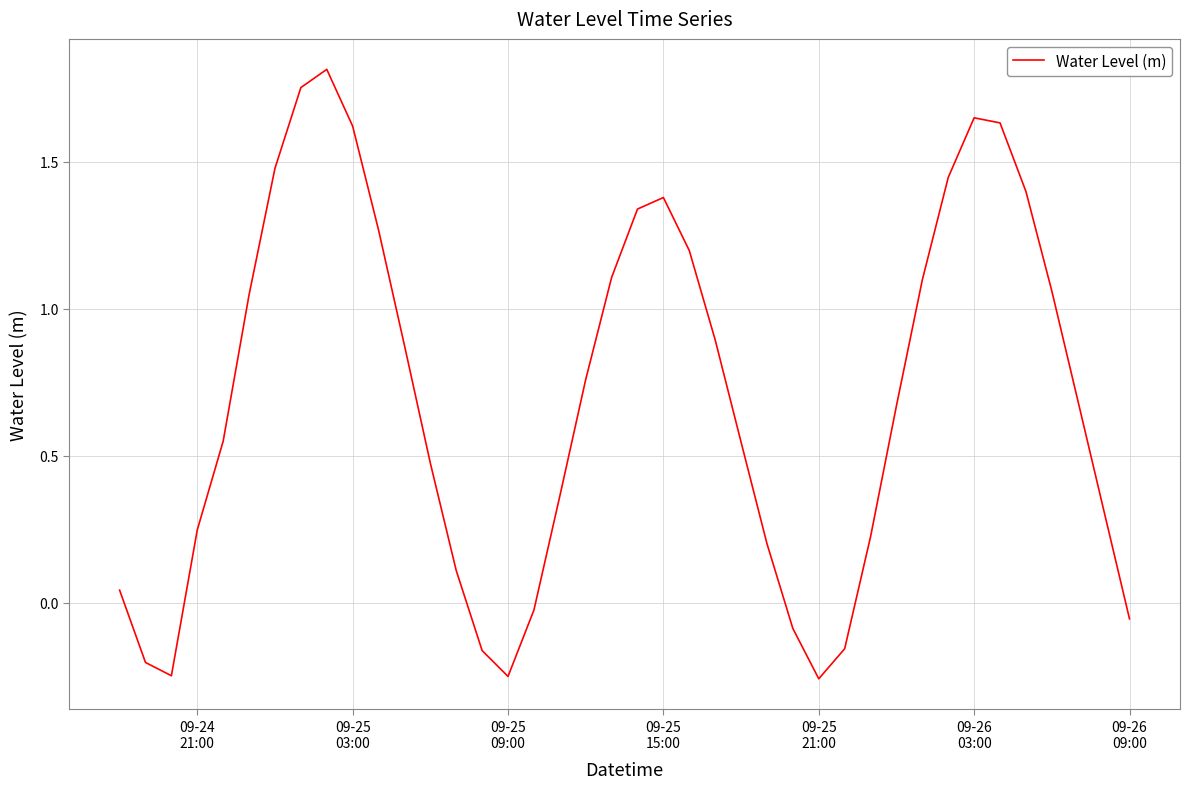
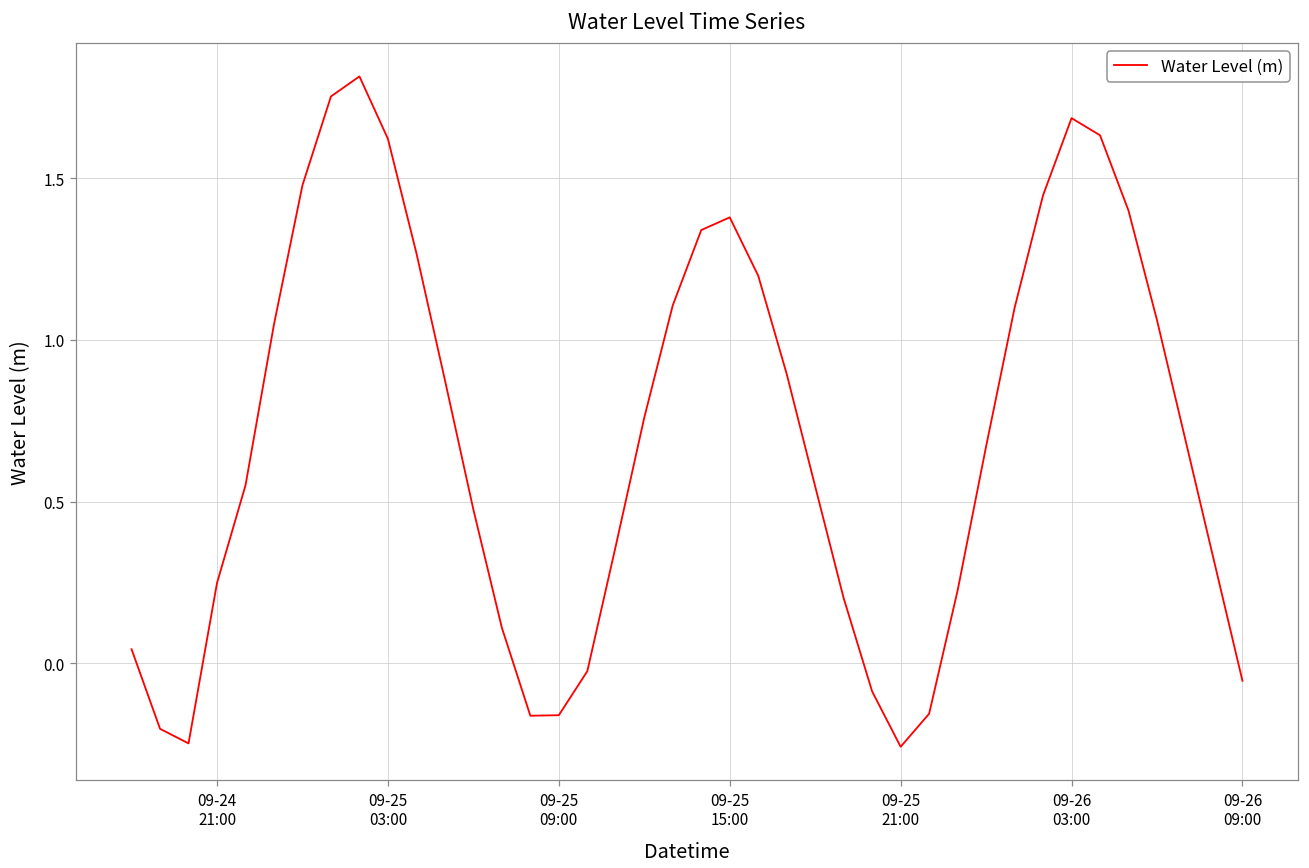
09-25 09:00: -0.25 -> -0.16
09-26 03:00: 1.65 -> 1.69
